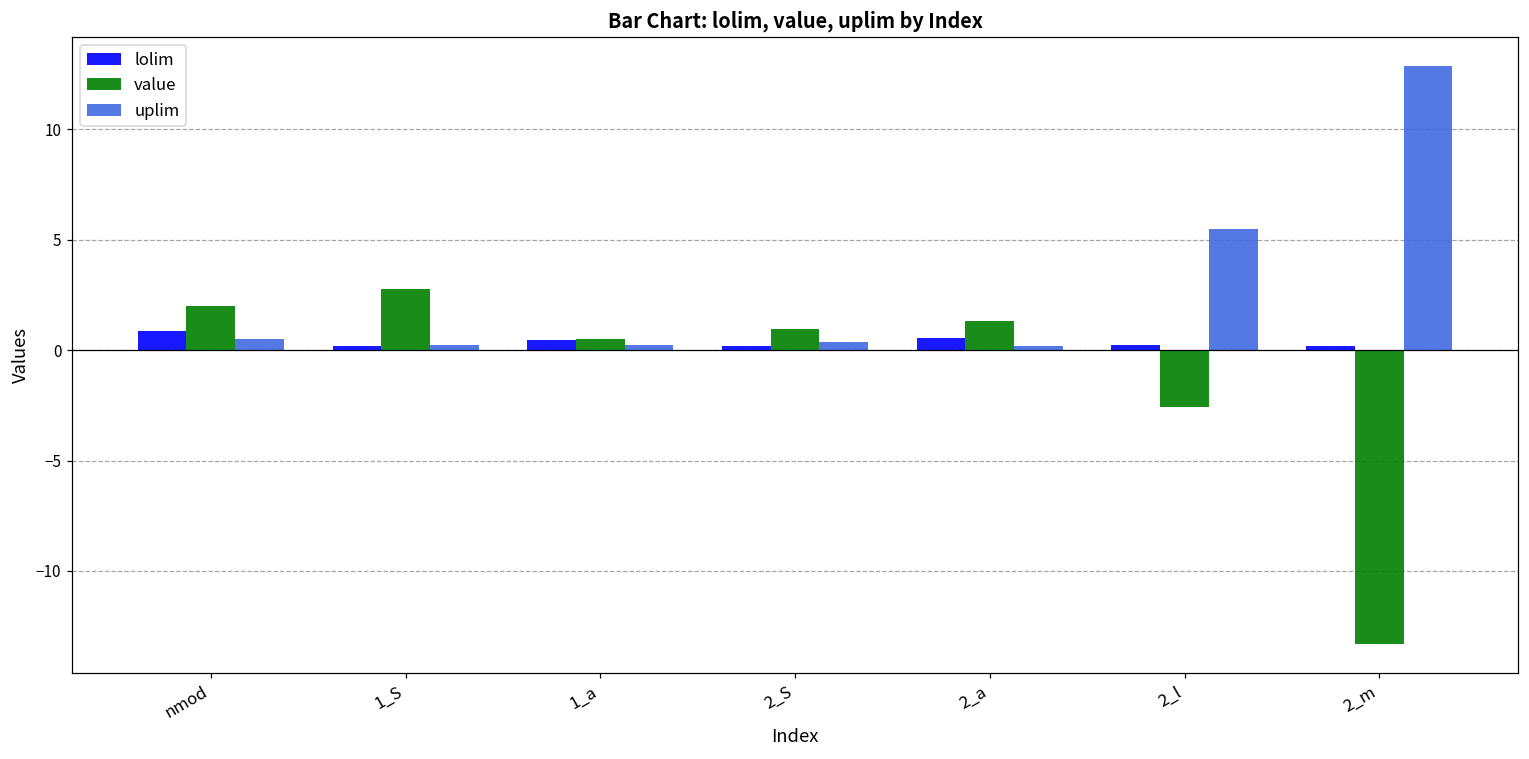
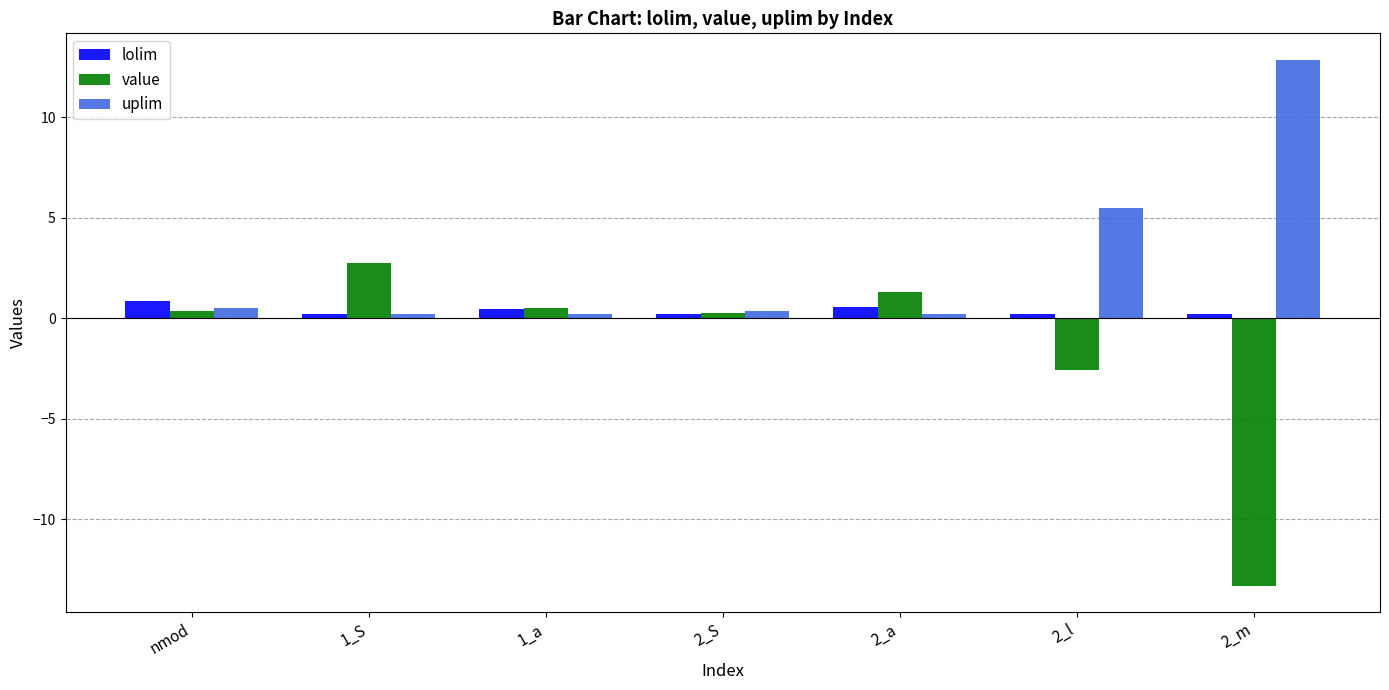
value, nmod: 2.0 -> 0.3
value, 2_S: 1.0 -> 0.3
